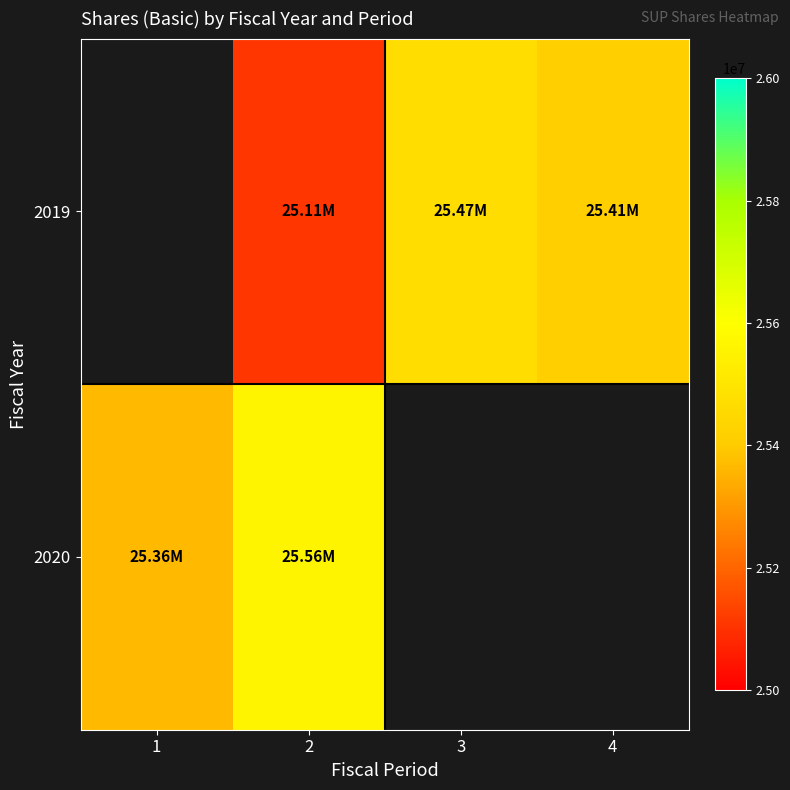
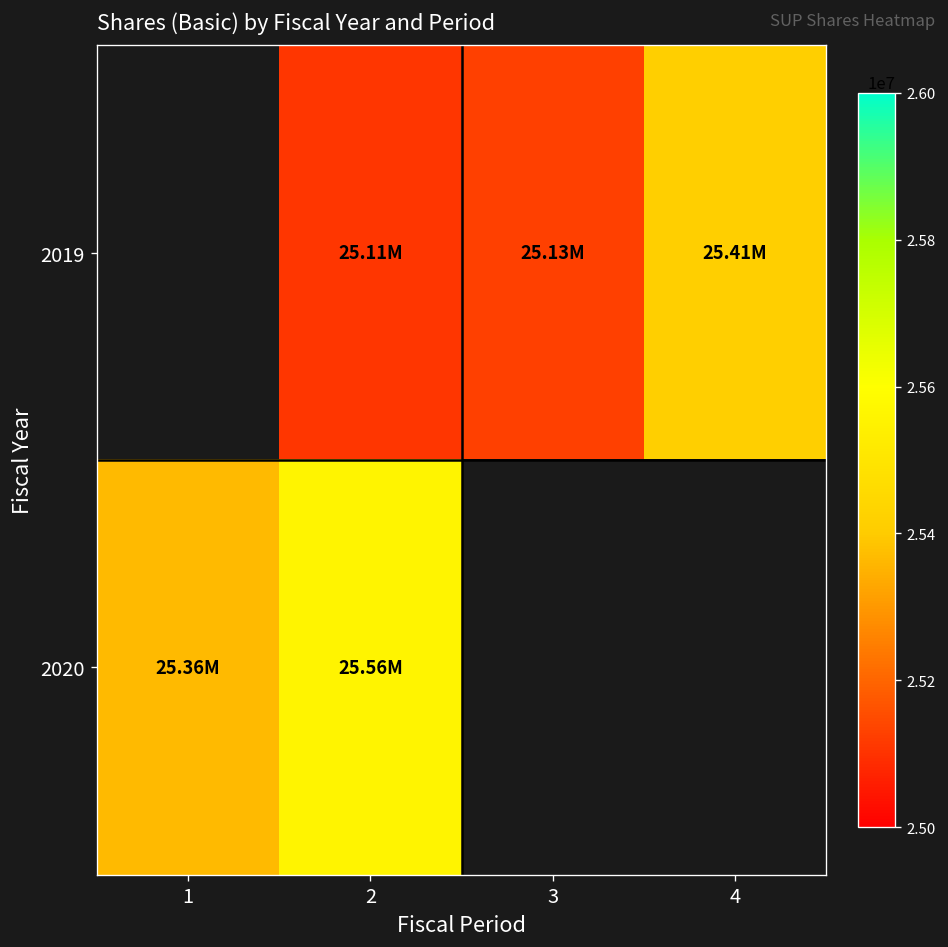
2019, 3: 25.47M -> 25.13M
